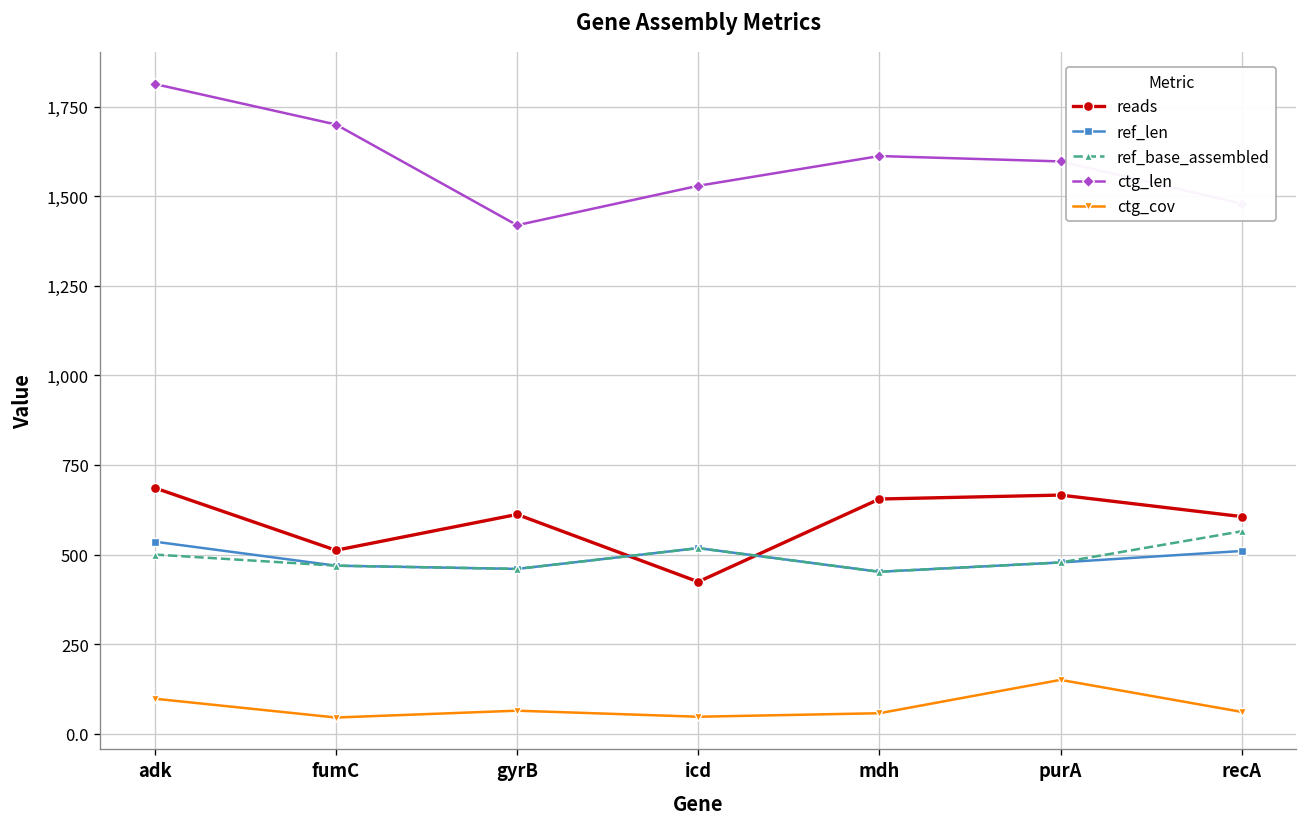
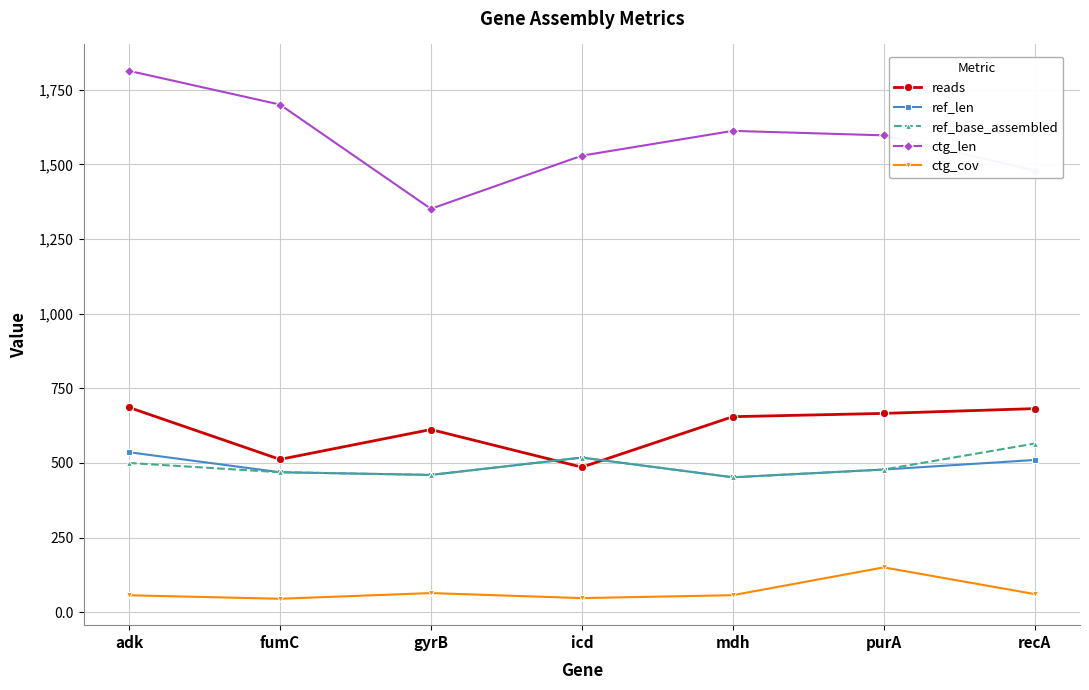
ctg_cov, adk: 100 -> 60
ctg_len, gyrB: 1,420 -> 1,350
reads, icd: 420 -> 490
reads, recA: 610 -> 680
